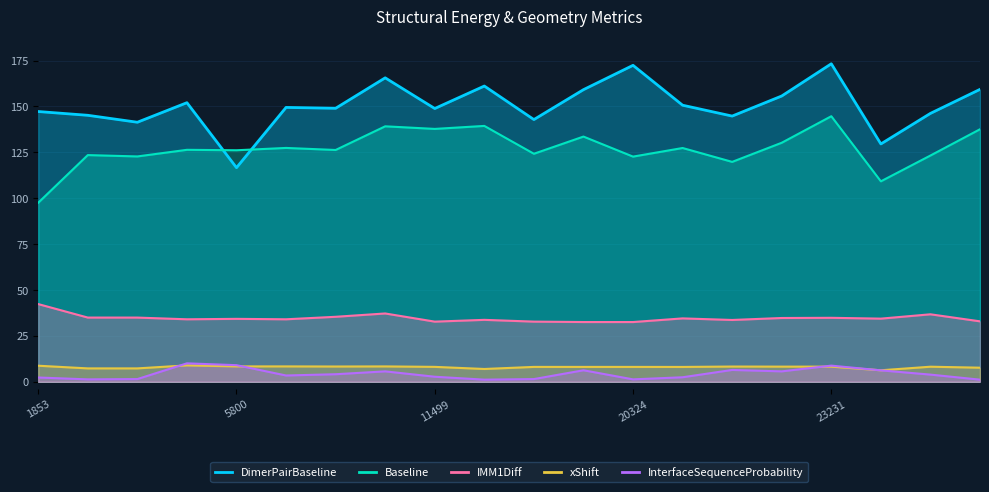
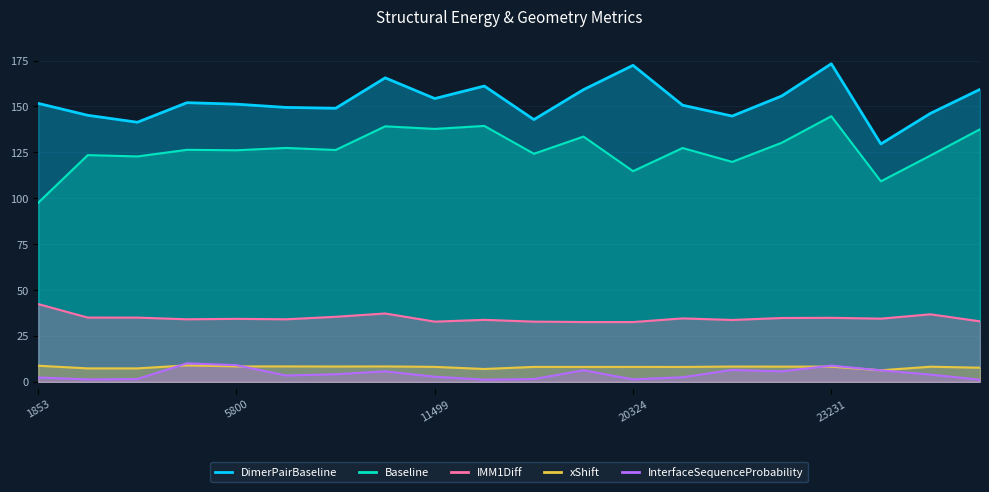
DimerPairBaseline, 1853: 147 -> 152
DimerPairBaseline, 5800: 117 -> 151
DimerPairBaseline, 11499: 149 -> 154
Baseline, 20324: 123 -> 115
